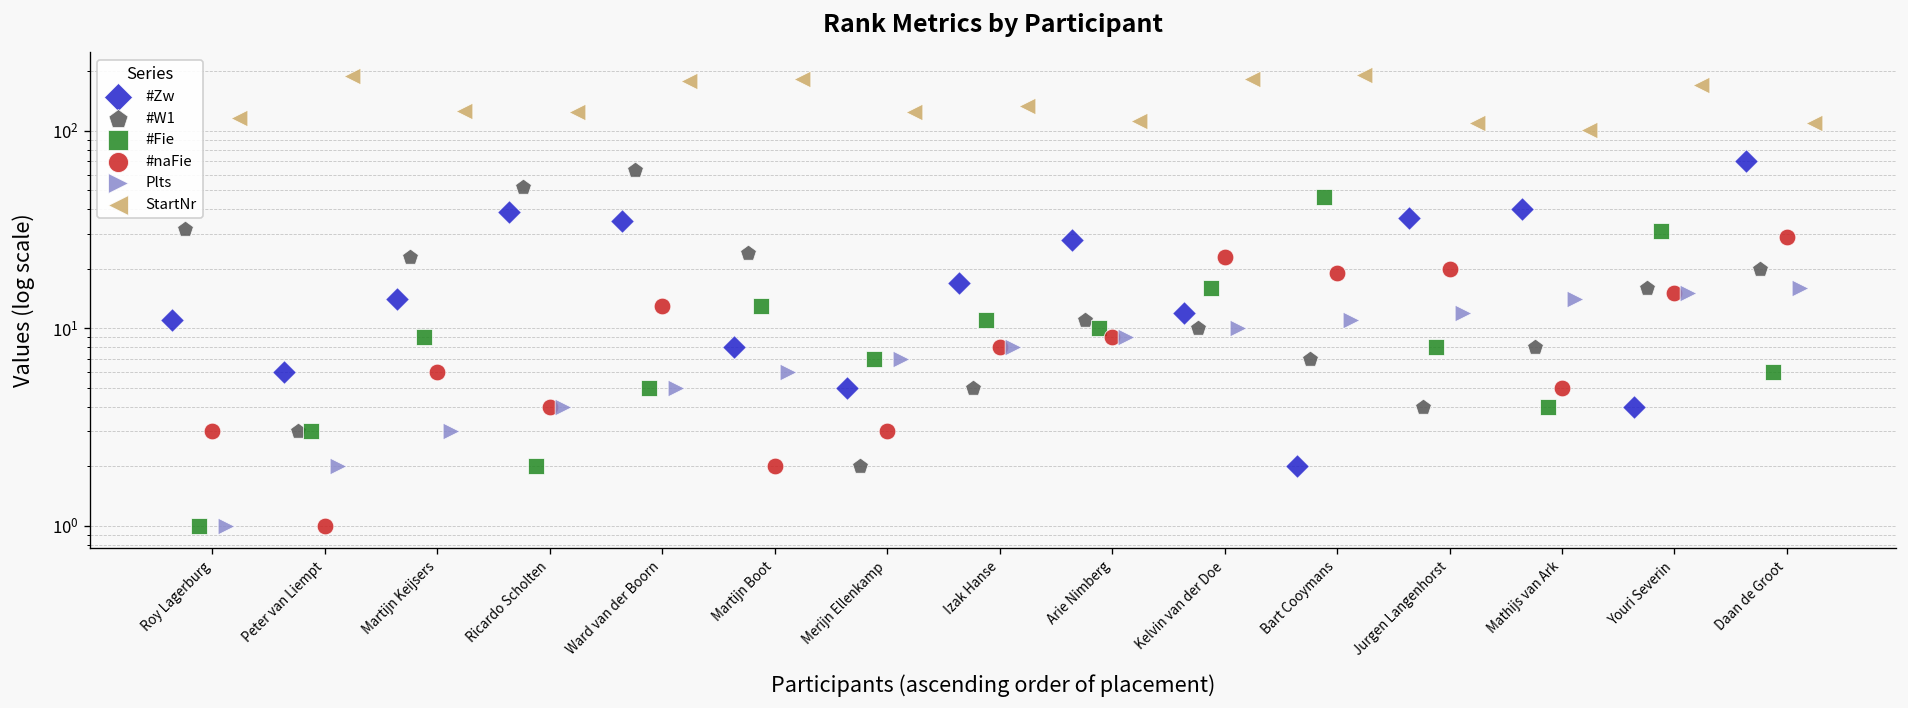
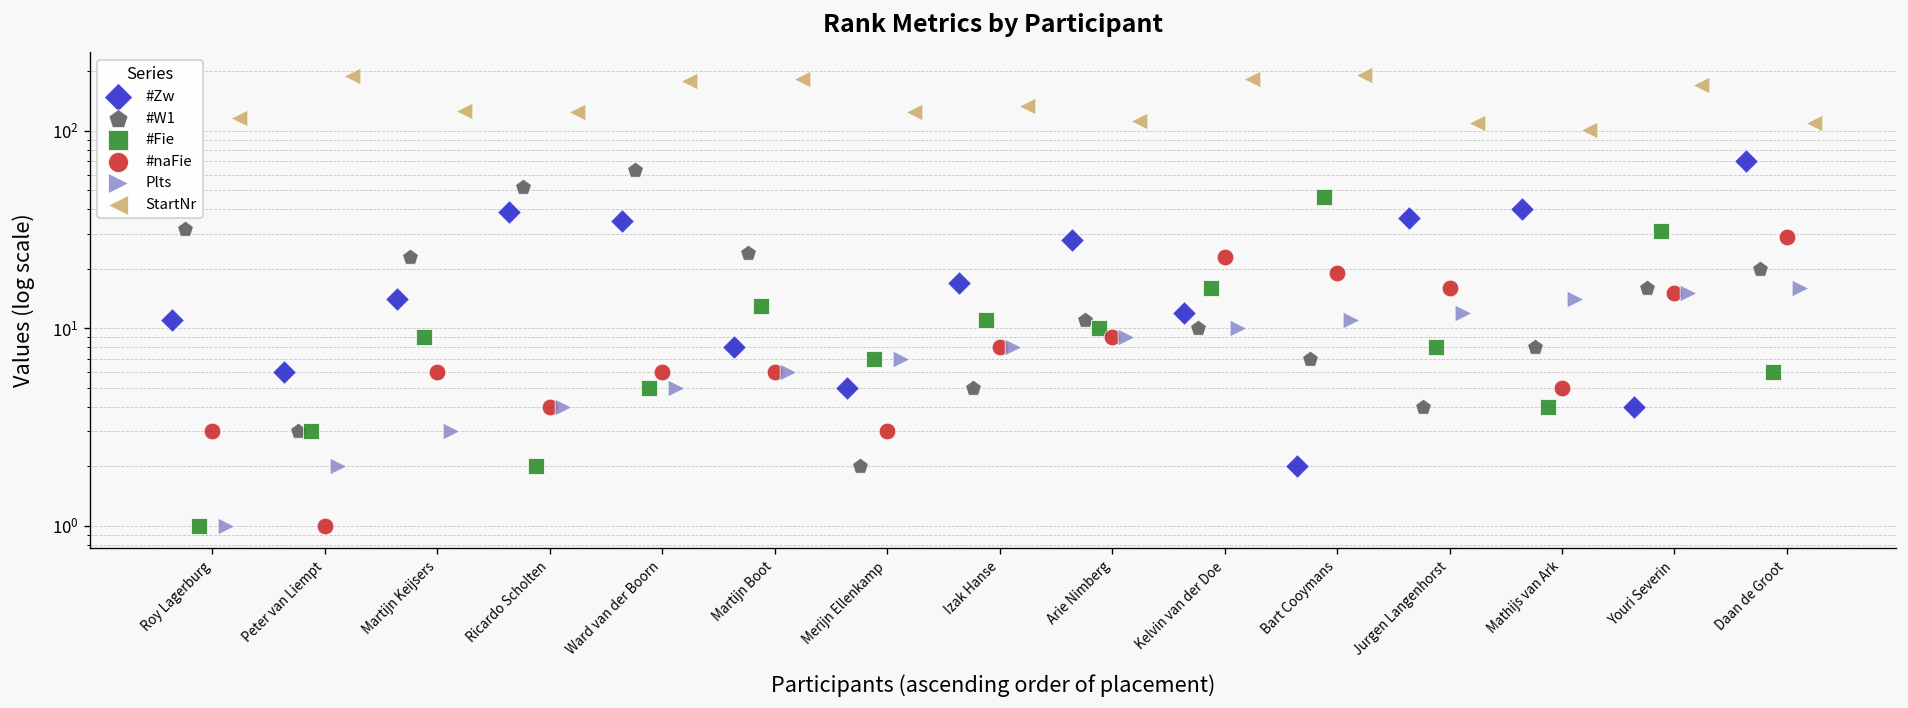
#naFie, Ward van der Boorn: 13 -> 6
#naFie, Martijn Boot: 2 -> 6
#naFie, Jurgen Langenhorst: 20 -> 16
